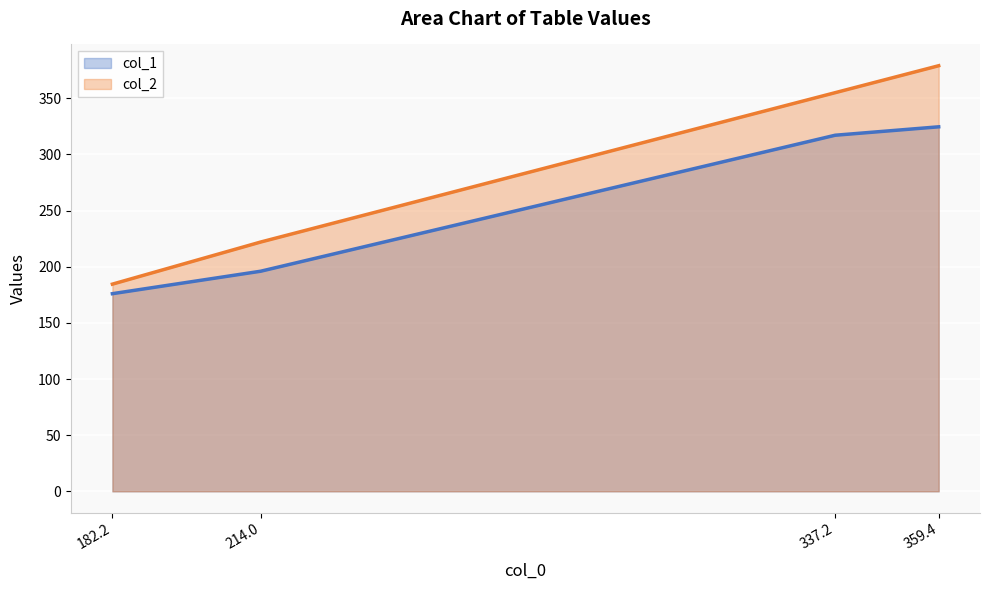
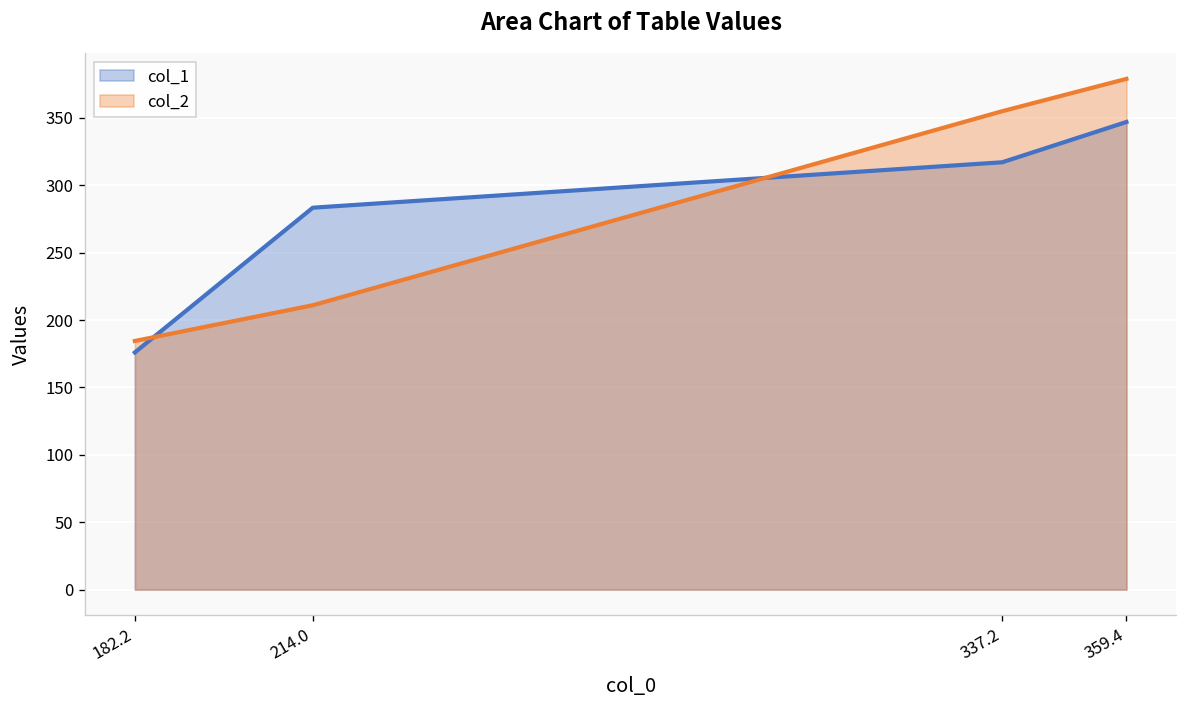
col_1, 214.0: 196 -> 283
col_2, 214.0: 222 -> 211
col_1, 359.4: 325 -> 347
